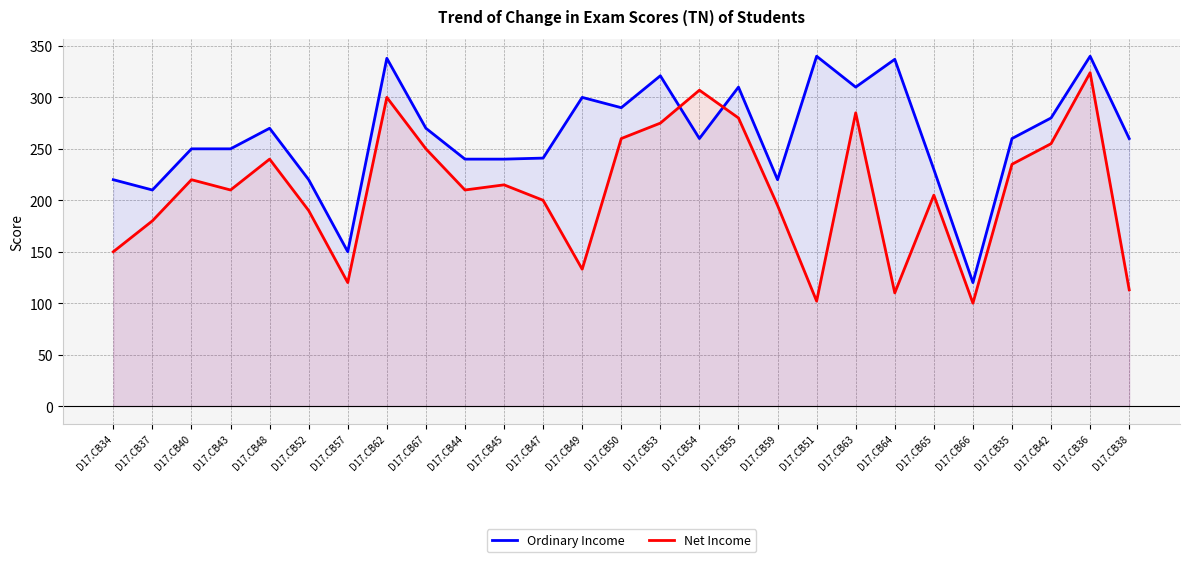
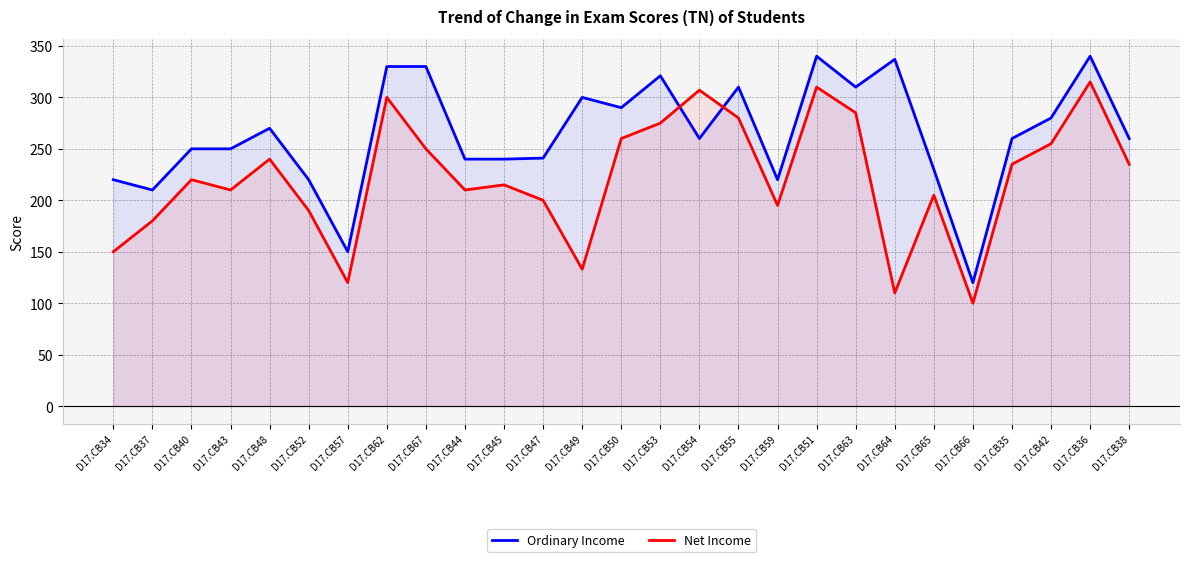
Ordinary Income, D17.CB62: 338 -> 330
Ordinary Income, D17.CB67: 270 -> 330
Net Income, D17.CB51: 102 -> 310
Net Income, D17.CB36: 324 -> 315
Net Income, D17.CB38: 113 -> 235
